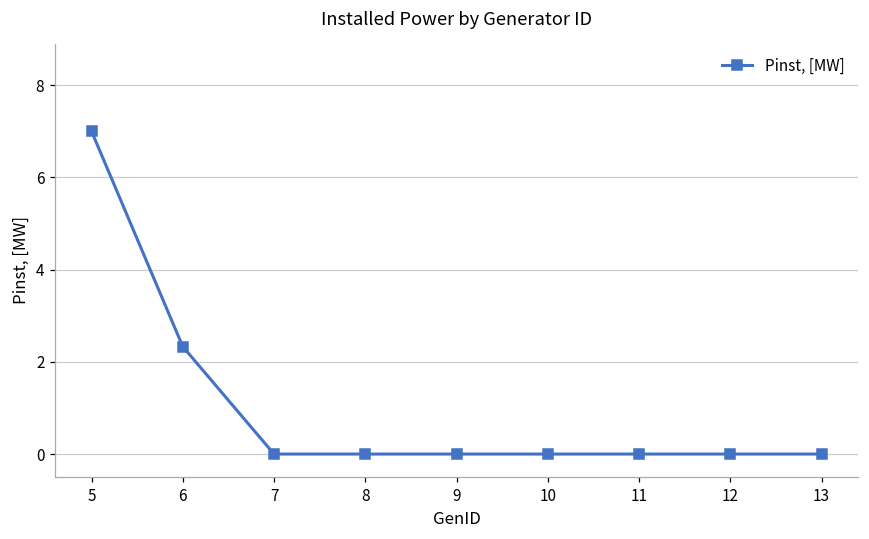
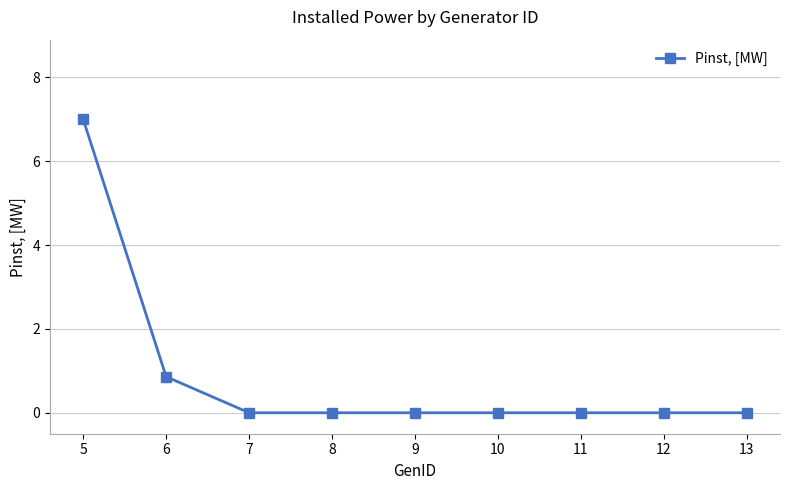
6: 2.3 -> 0.9
